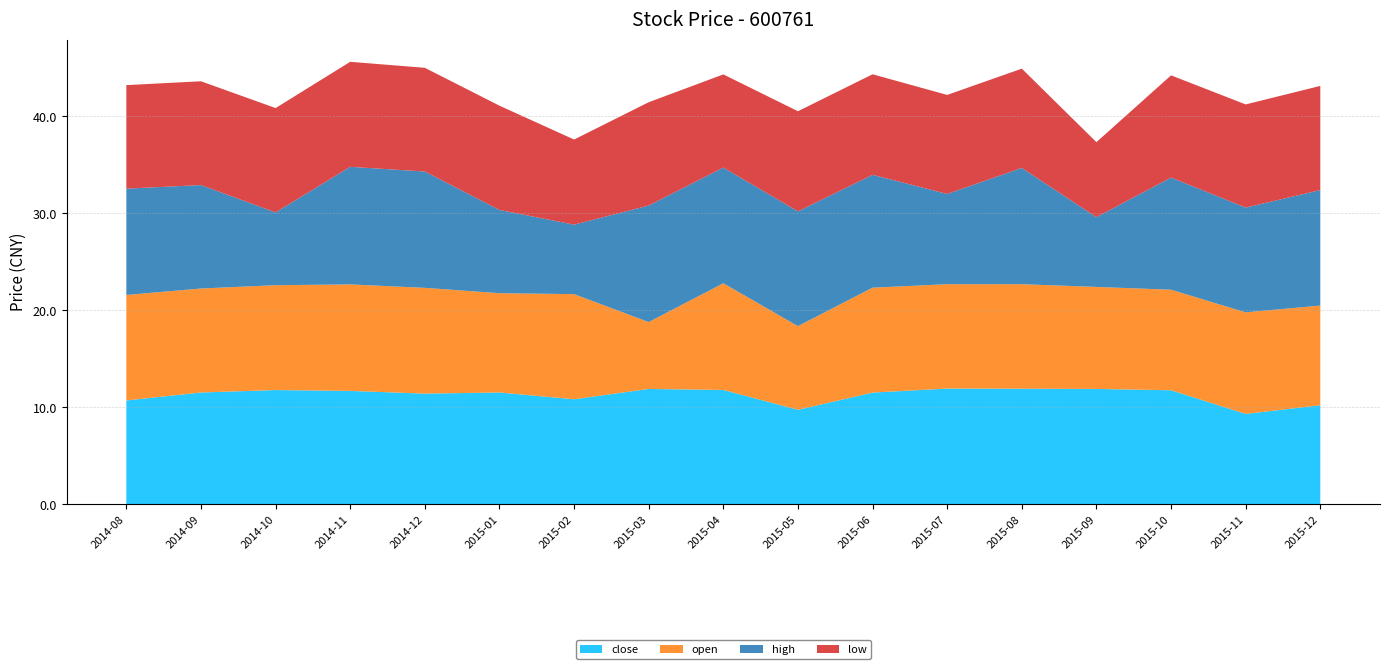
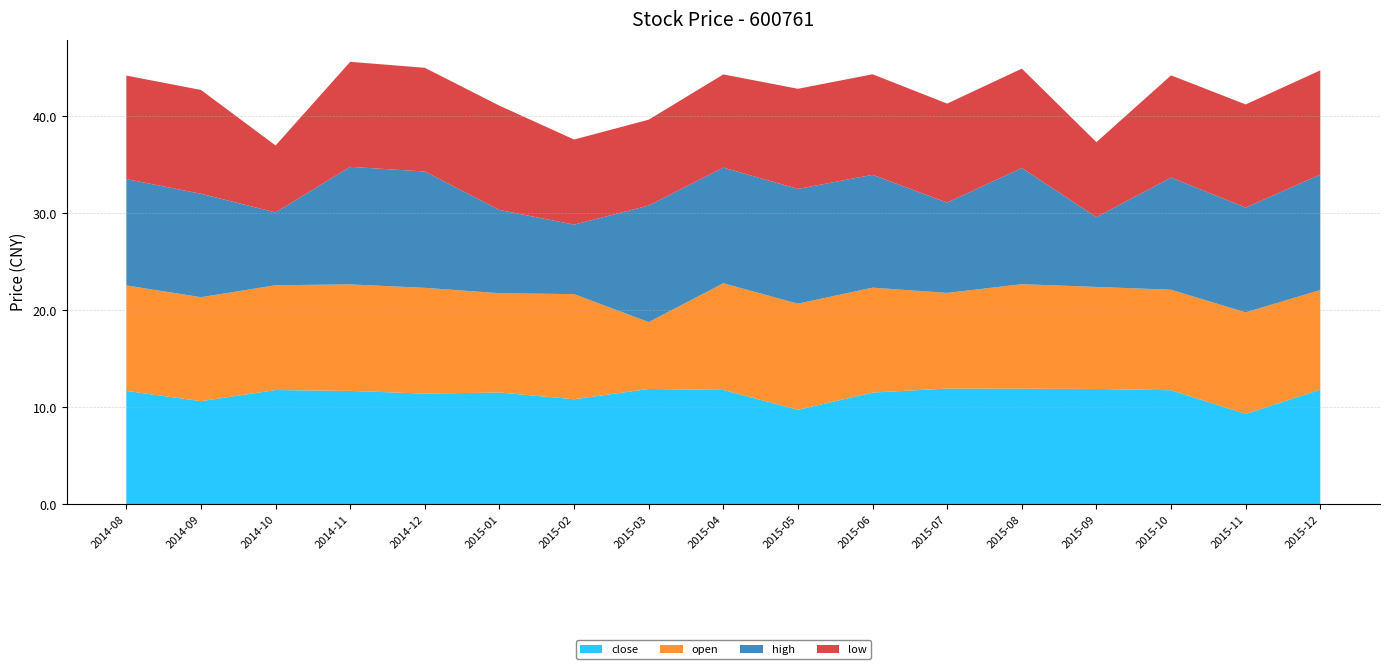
close, 2014-08: 11 -> 12
close, 2014-09: 12 -> 11
low, 2014-10: 11 -> 7
low, 2015-03: 11 -> 9
open, 2015-05: 9 -> 11
open, 2015-07: 11 -> 10
close, 2015-12: 10 -> 12
